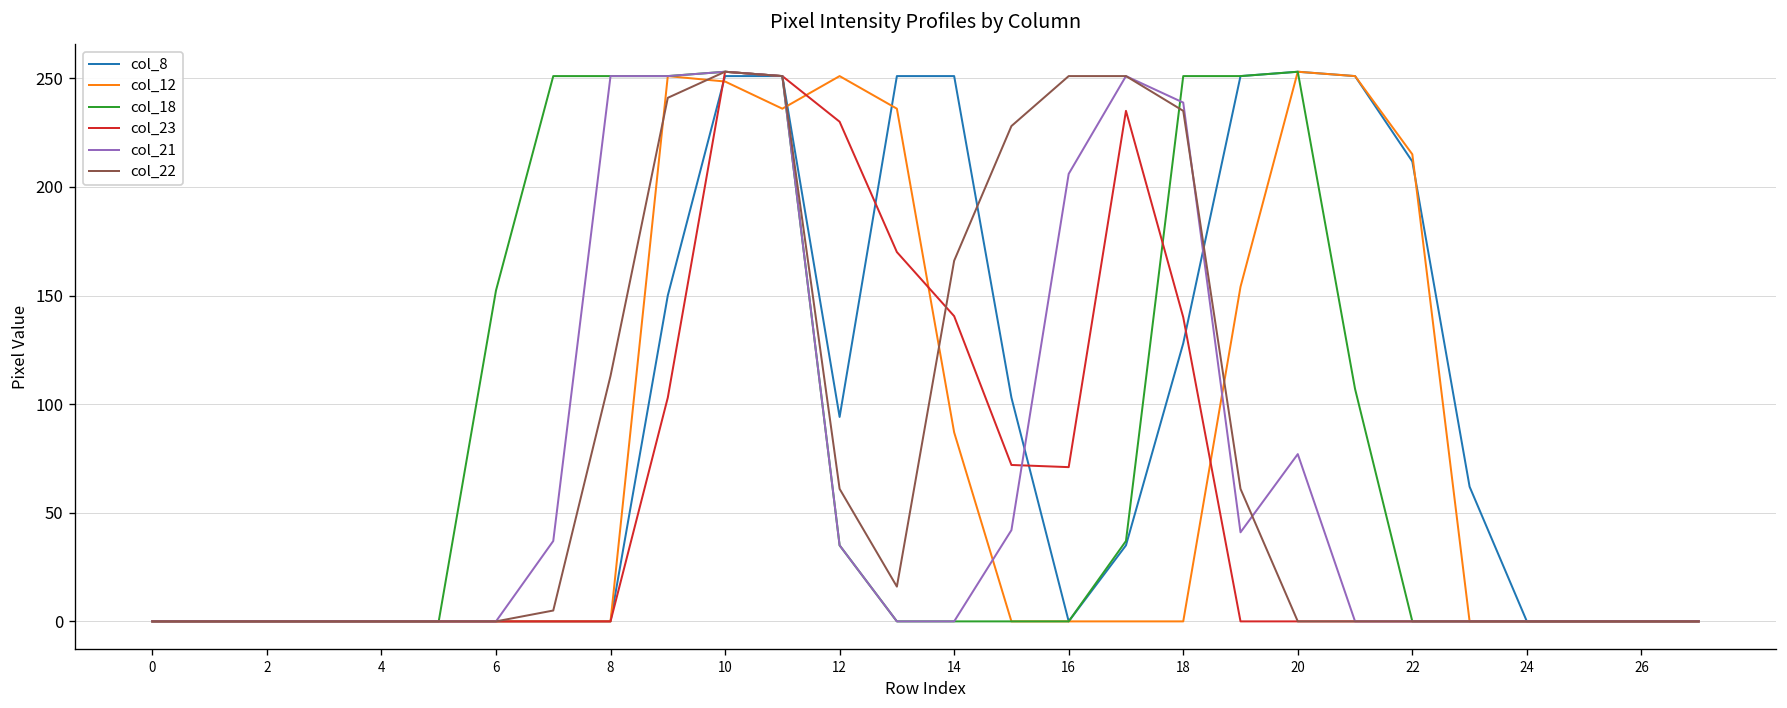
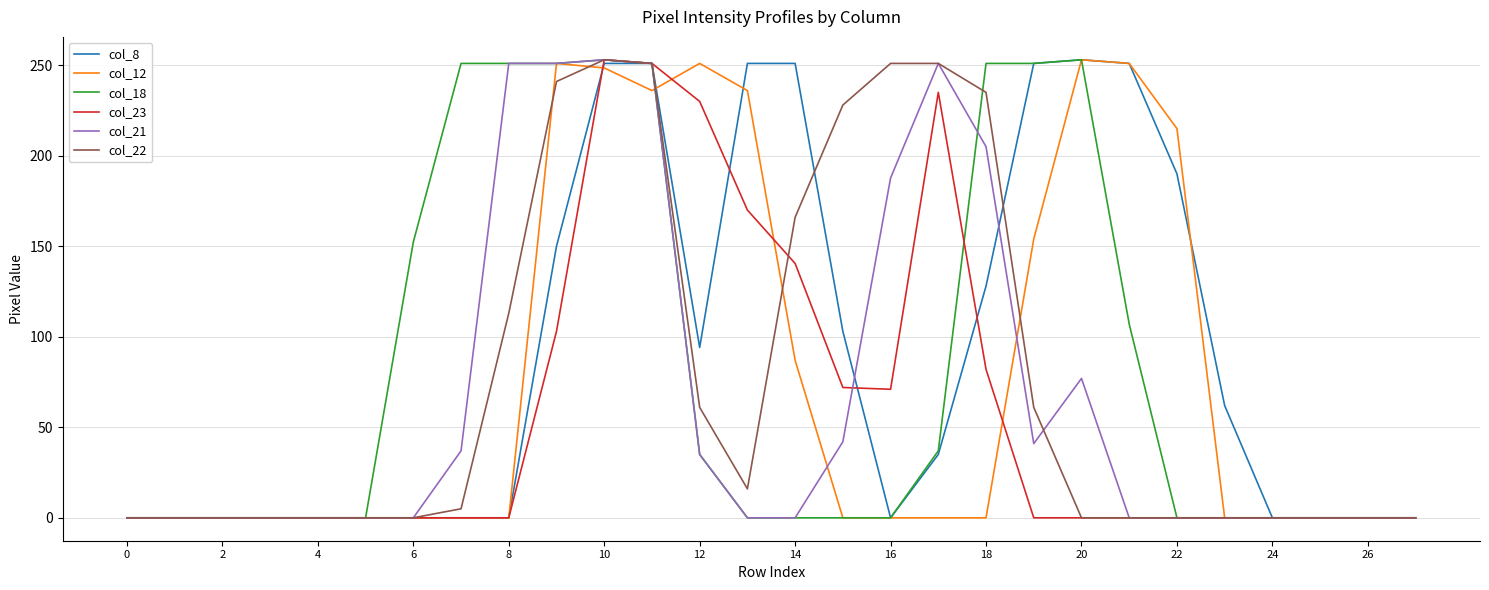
col_21, 16: 206 -> 188
col_23, 18: 140 -> 82
col_21, 18: 239 -> 205
col_8, 22: 212 -> 190
